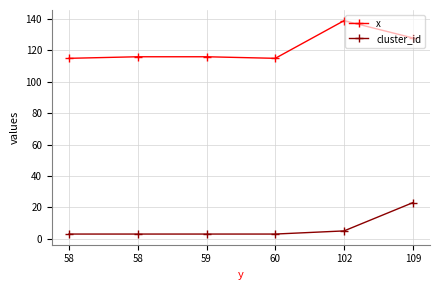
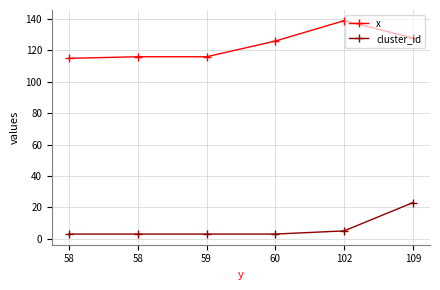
x, 60: 115 -> 126
